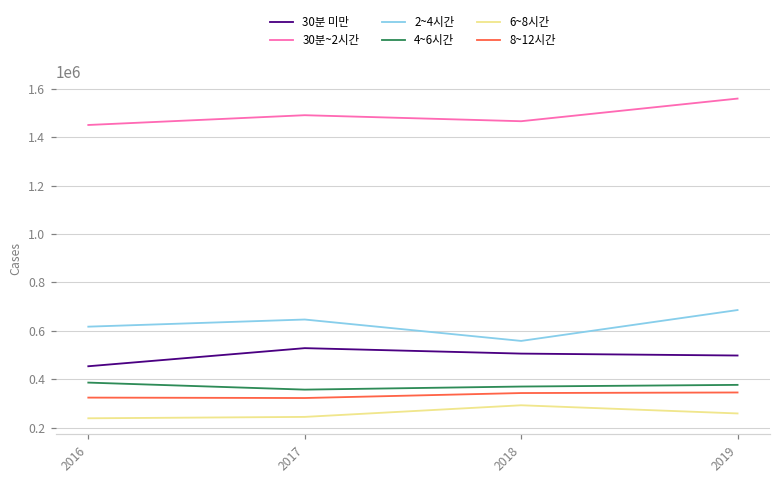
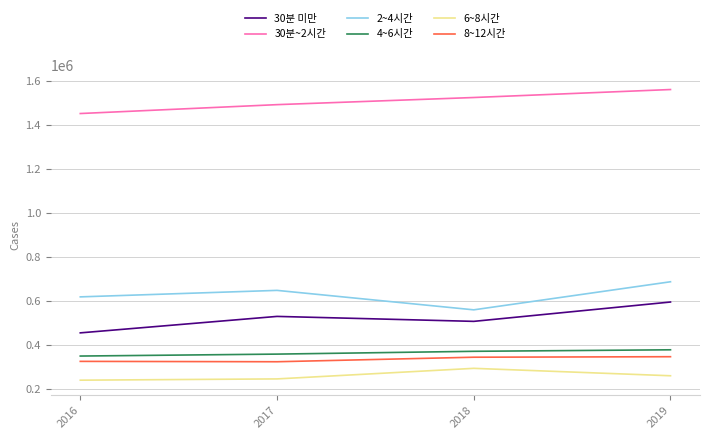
4~6시간, 2016: 390000 -> 350000
30분~2시간, 2018: 1470000 -> 1520000
30분 미만, 2019: 500000 -> 590000
